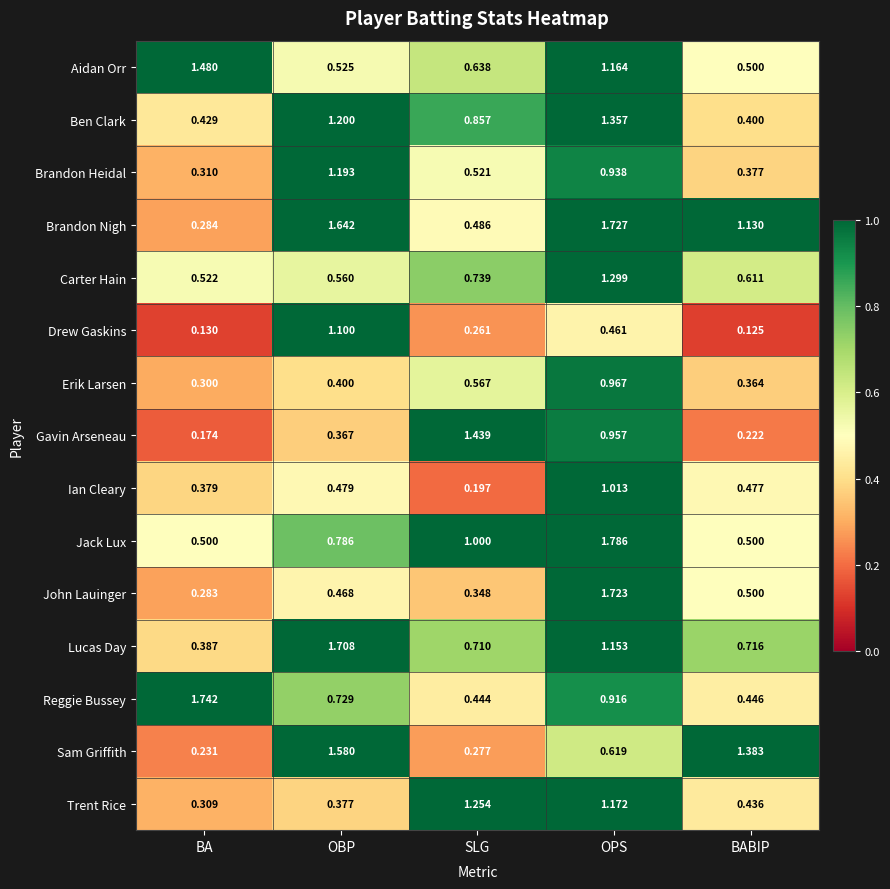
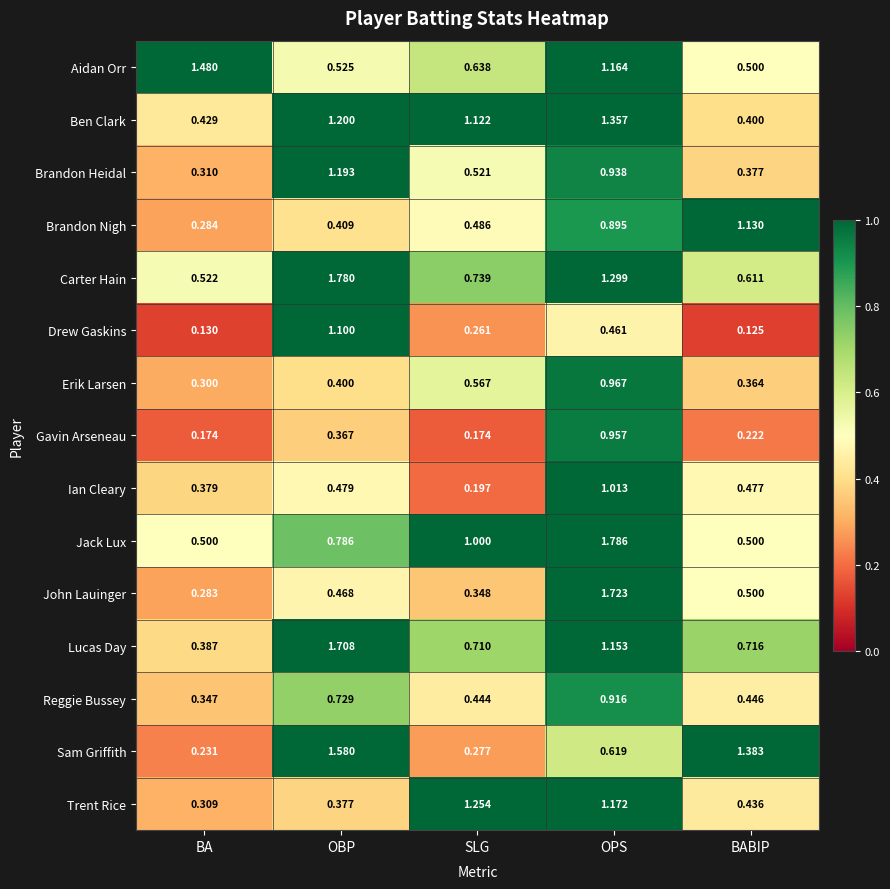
Ben Clark, SLG: 0.857 -> 1.122
Brandon Nigh, OBP: 1.642 -> 0.409
Brandon Nigh, OPS: 1.727 -> 0.895
Carter Hain, OBP: 0.560 -> 1.780
Gavin Arseneau, SLG: 1.439 -> 0.174
Reggie Bussey, BA: 1.742 -> 0.347
